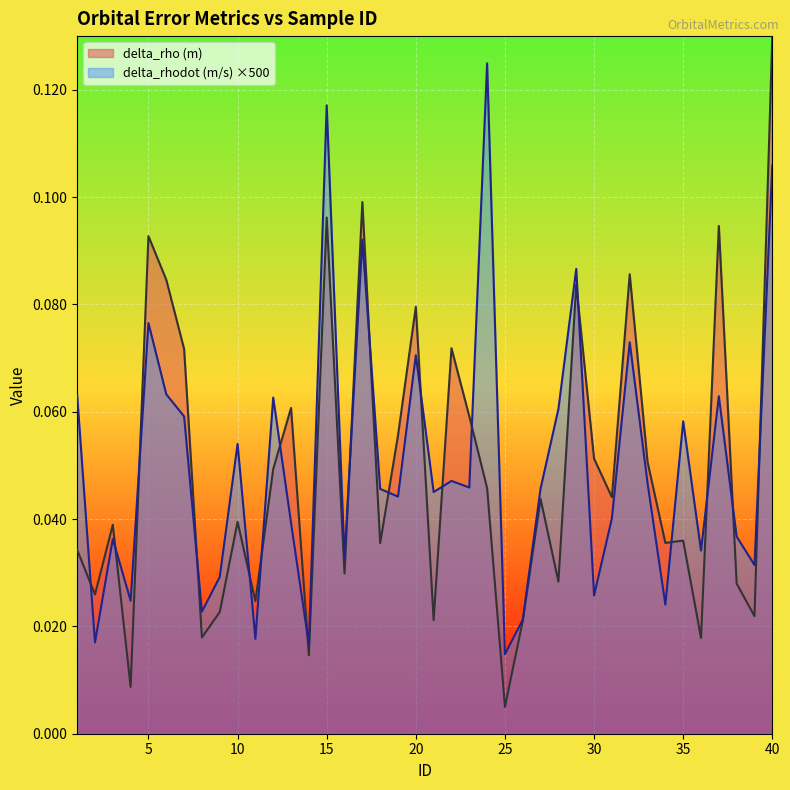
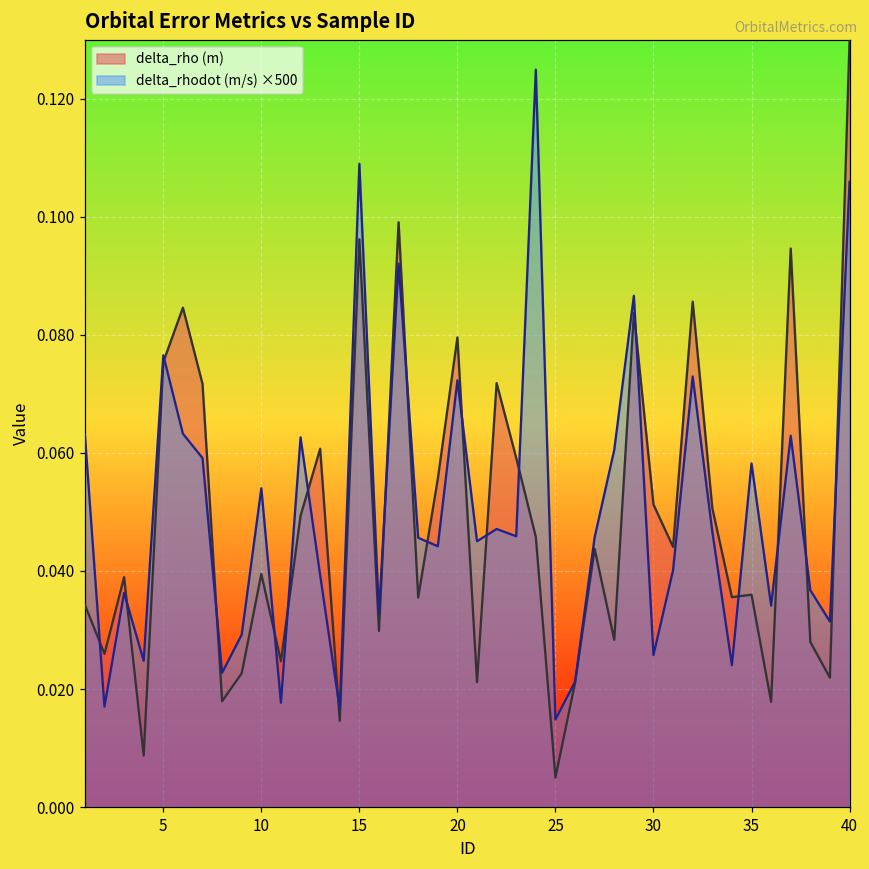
delta_rho (m), 5: 0.093 -> 0.075
delta_rhodot (m/s) ×500, 15: 0.117 -> 0.109
delta_rhodot (m/s) ×500, 20: 0.071 -> 0.072
